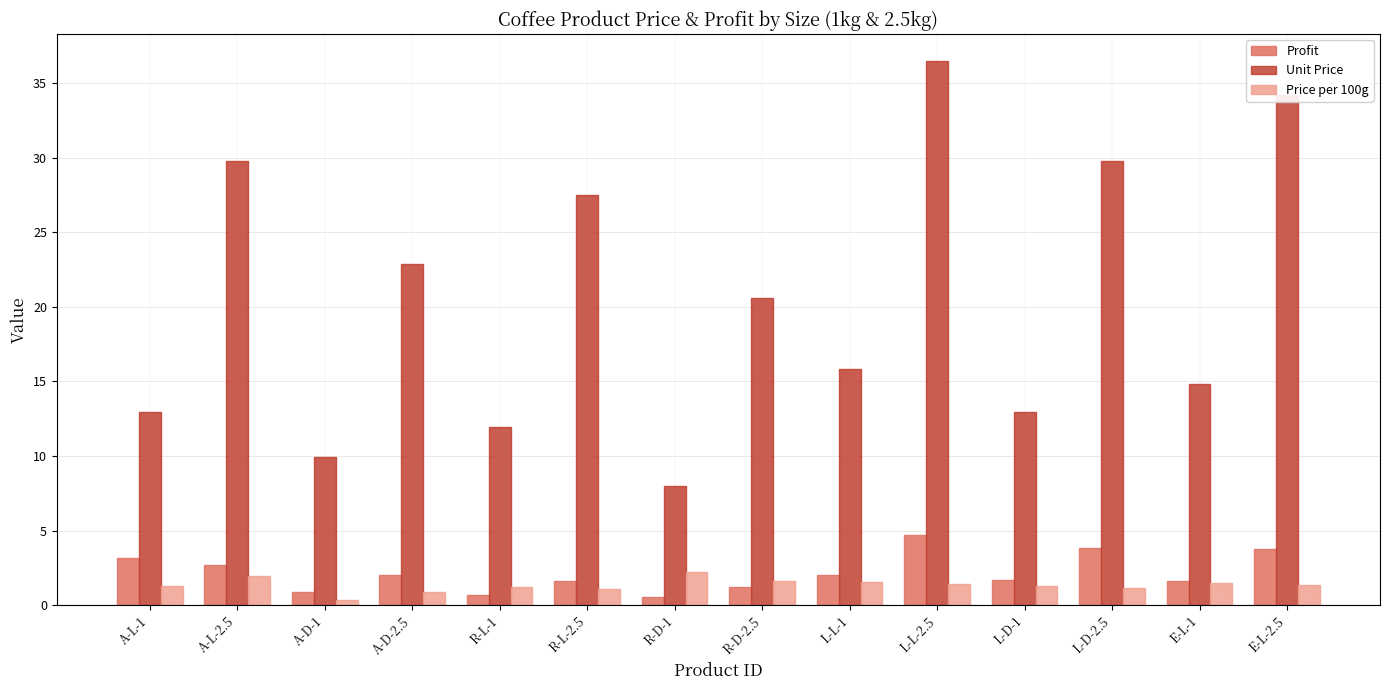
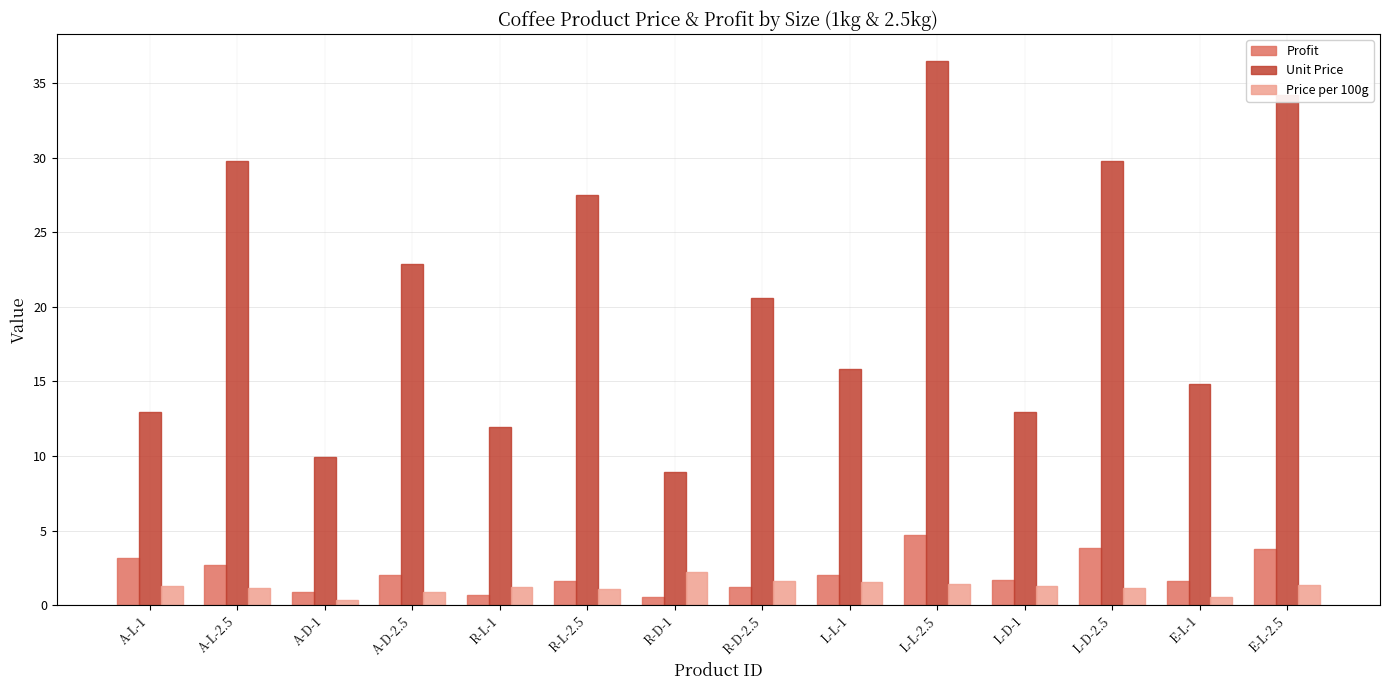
Price per 100g, A-L-2.5: 2.0 -> 1.2
Unit Price, R-D-1: 8.0 -> 9.0
Price per 100g, E-L-1: 1.5 -> 0.6
